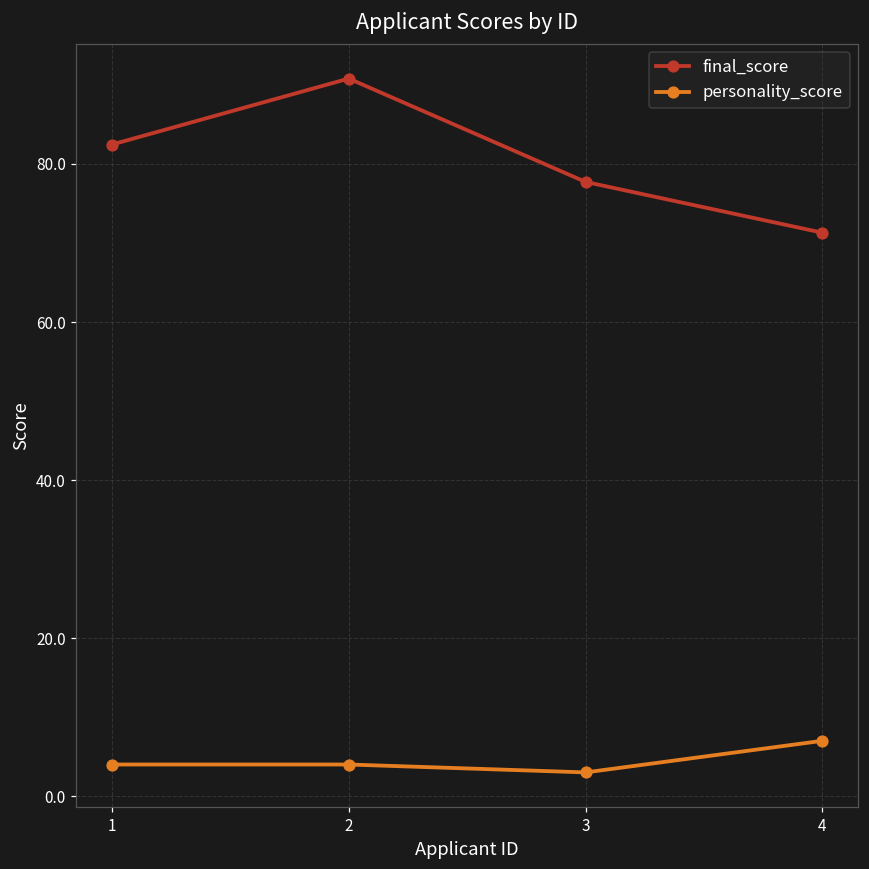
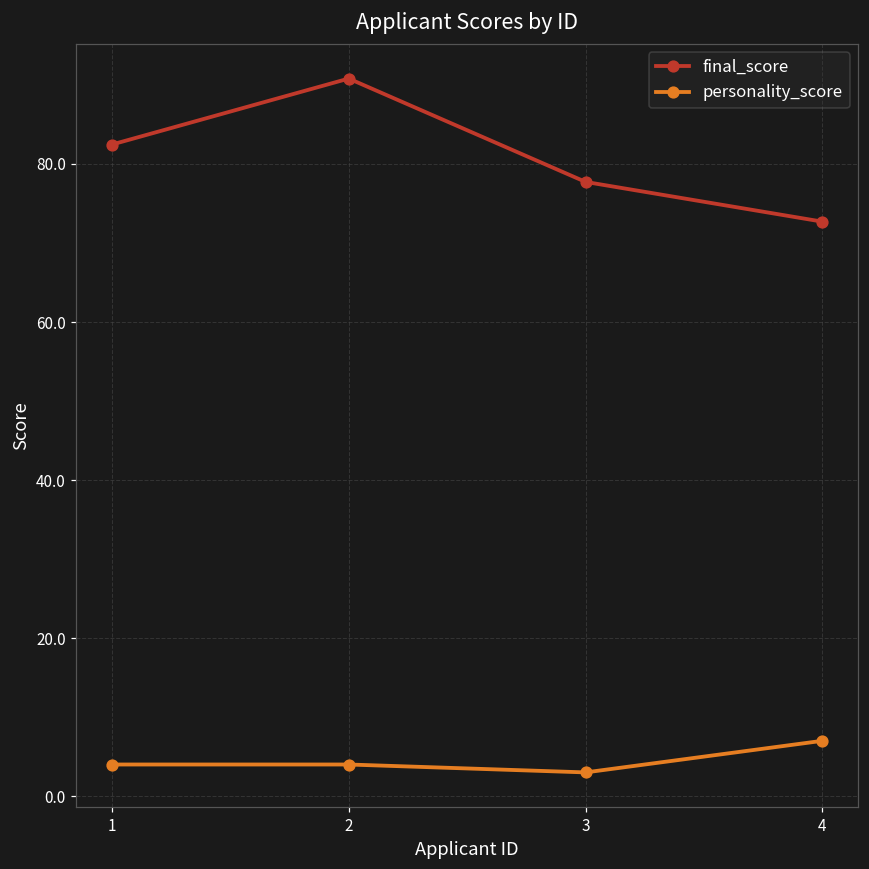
final_score, 4: 71 -> 73
